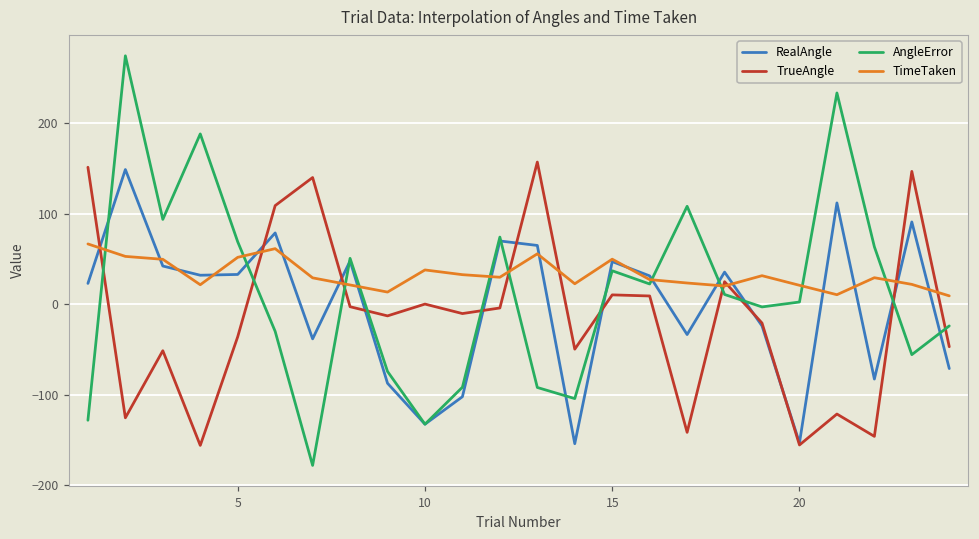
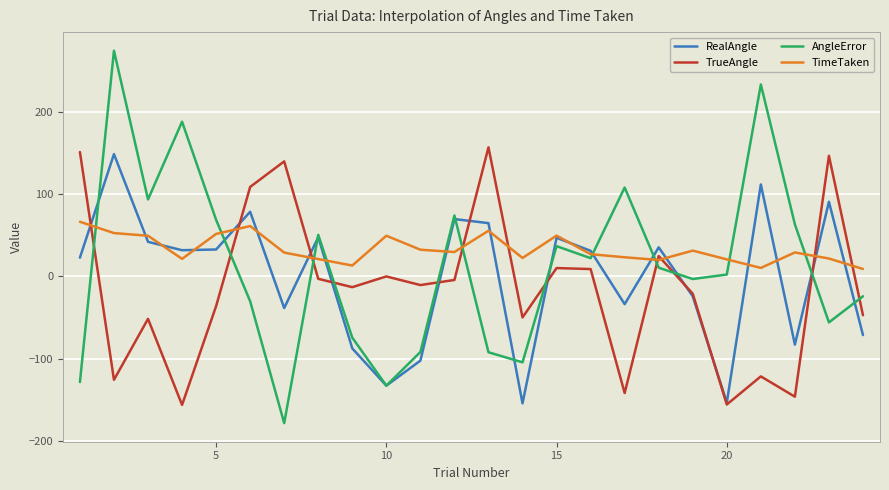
TimeTaken, 10: 40 -> 50
